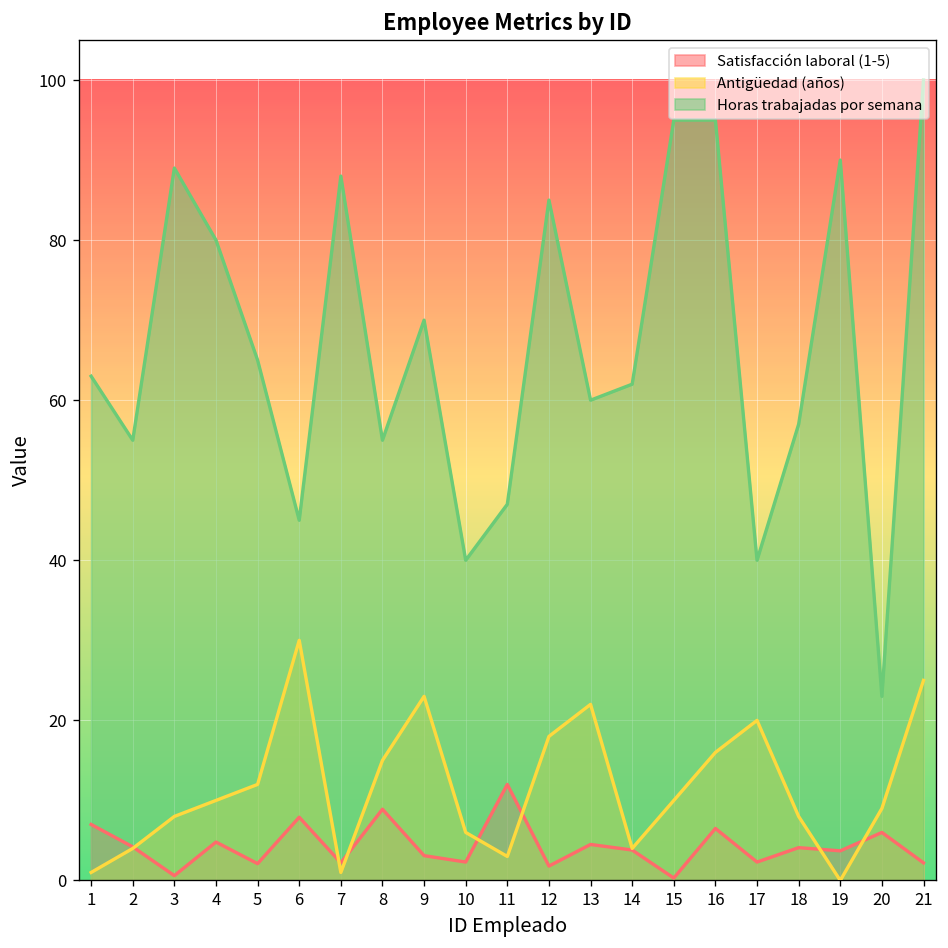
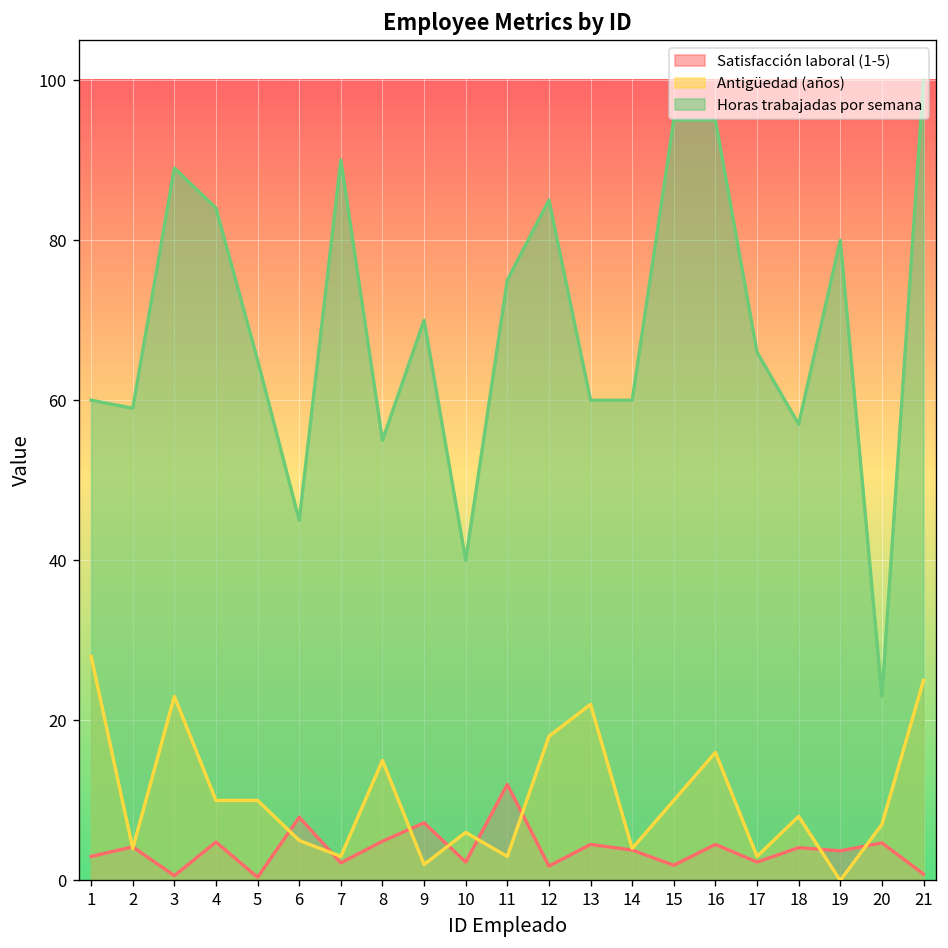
Satisfacción laboral (1-5), 1: 7 -> 3
Antigüedad (años), 1: 1 -> 28
Horas trabajadas por semana, 1: 63 -> 60
Horas trabajadas por semana, 2: 55 -> 59
Antigüedad (años), 3: 8 -> 23
Horas trabajadas por semana, 4: 80 -> 84
Satisfacción laboral (1-5), 5: 2 -> 0
Antigüedad (años), 5: 12 -> 10
Antigüedad (años), 6: 30 -> 5
Antigüedad (años), 7: 1 -> 3
Horas trabajadas por semana, 7: 88 -> 90
Satisfacción laboral (1-5), 8: 9 -> 5
Satisfacción laboral (1-5), 9: 3 -> 7
Antigüedad (años), 9: 23 -> 2
Horas trabajadas por semana, 11: 47 -> 75
Horas trabajadas por semana, 14: 62 -> 60
Satisfacción laboral (1-5), 15: 0 -> 2
Satisfacción laboral (1-5), 16: 7 -> 5
Antigüedad (años), 17: 20 -> 3
Horas trabajadas por semana, 17: 40 -> 66
Horas trabajadas por semana, 19: 90 -> 80
Satisfacción laboral (1-5), 20: 6 -> 5
Antigüedad (años), 20: 9 -> 7
Satisfacción laboral (1-5), 21: 2 -> 1
